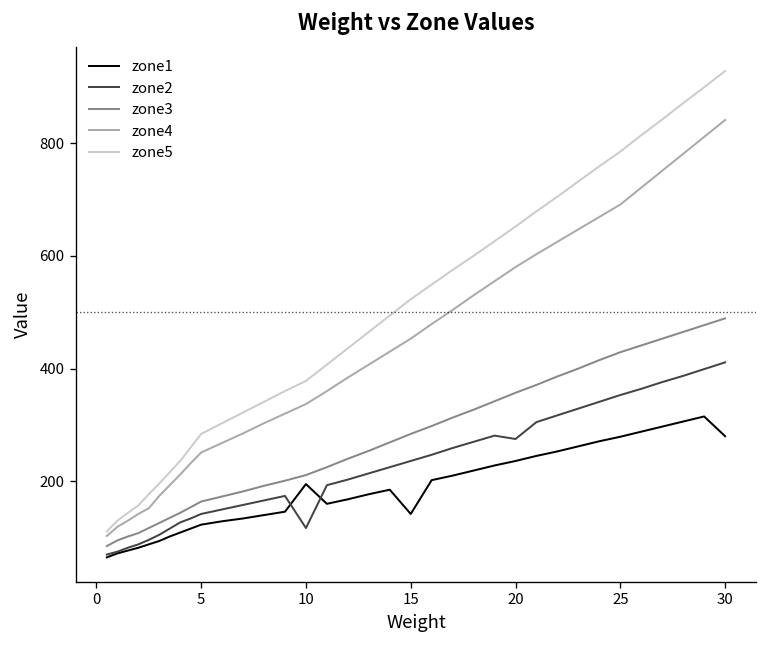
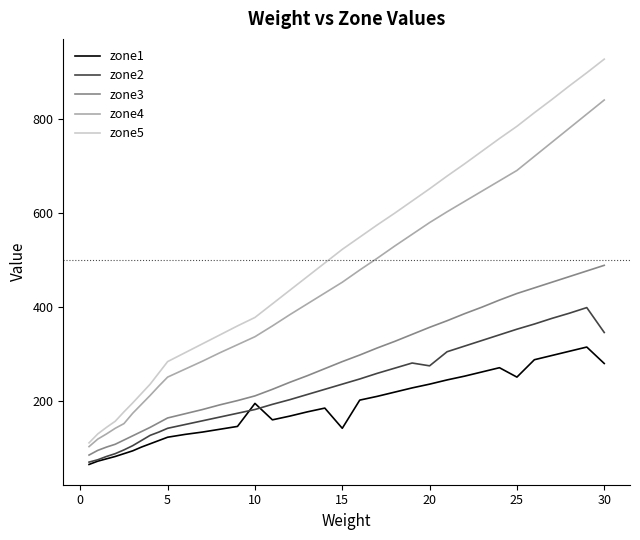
zone2, 10: 120 -> 180
zone1, 25: 280 -> 250
zone2, 30: 410 -> 350
